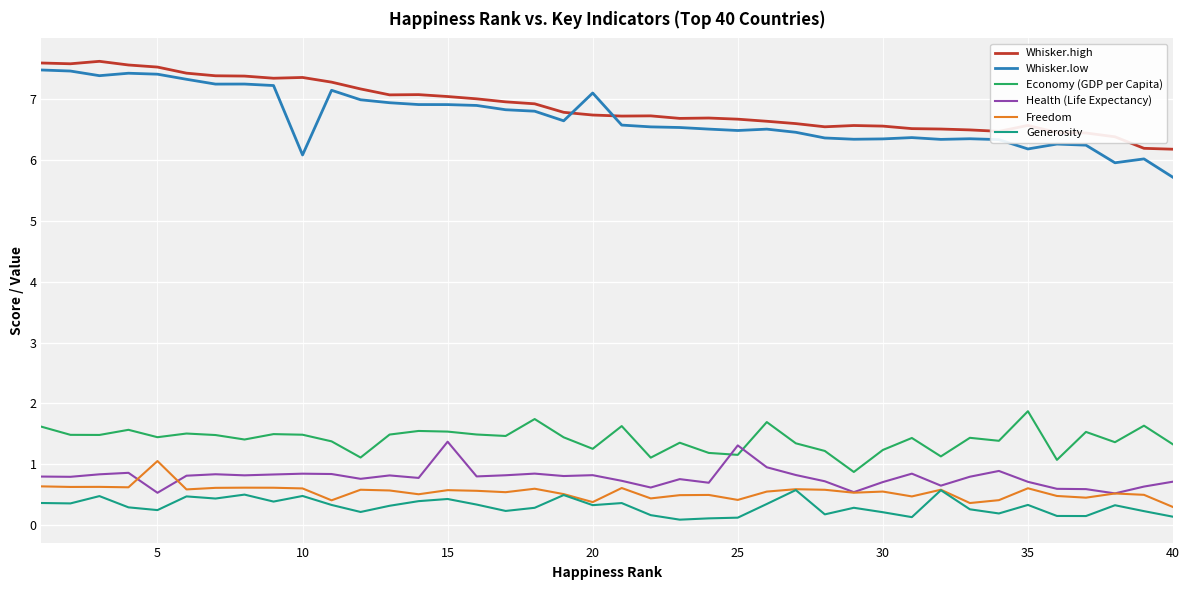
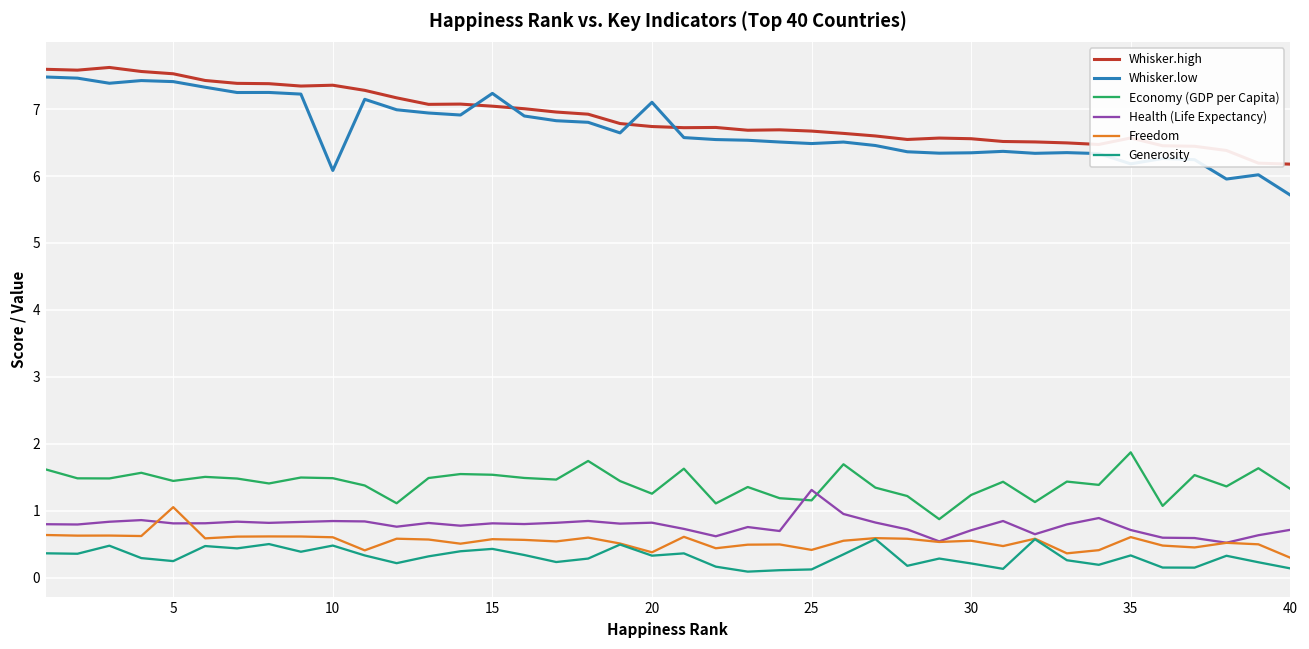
Health (Life Expectancy), 5: 0.5 -> 0.8
Whisker.low, 15: 6.9 -> 7.2
Health (Life Expectancy), 15: 1.4 -> 0.8
